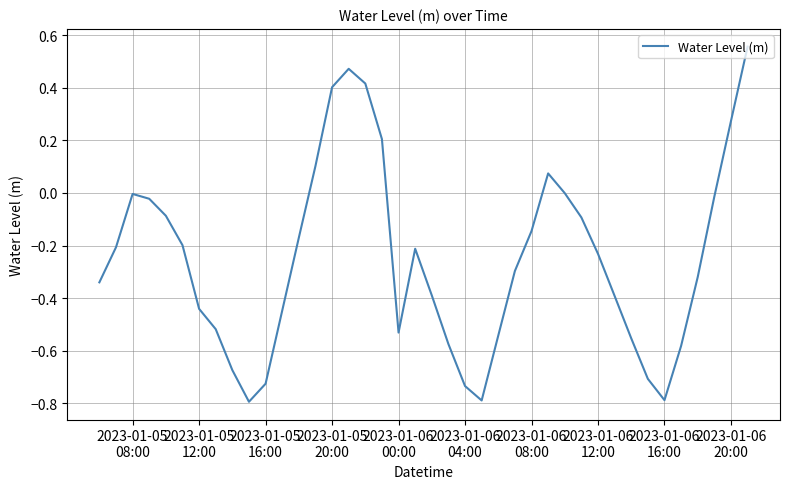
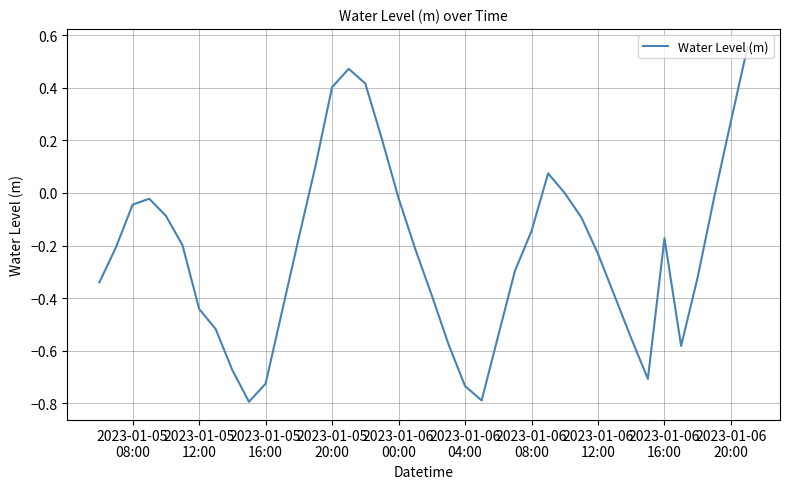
2023-01-05 08:00: 0.00 -> -0.04
2023-01-06 00:00: -0.53 -> -0.02
2023-01-06 16:00: -0.79 -> -0.17
